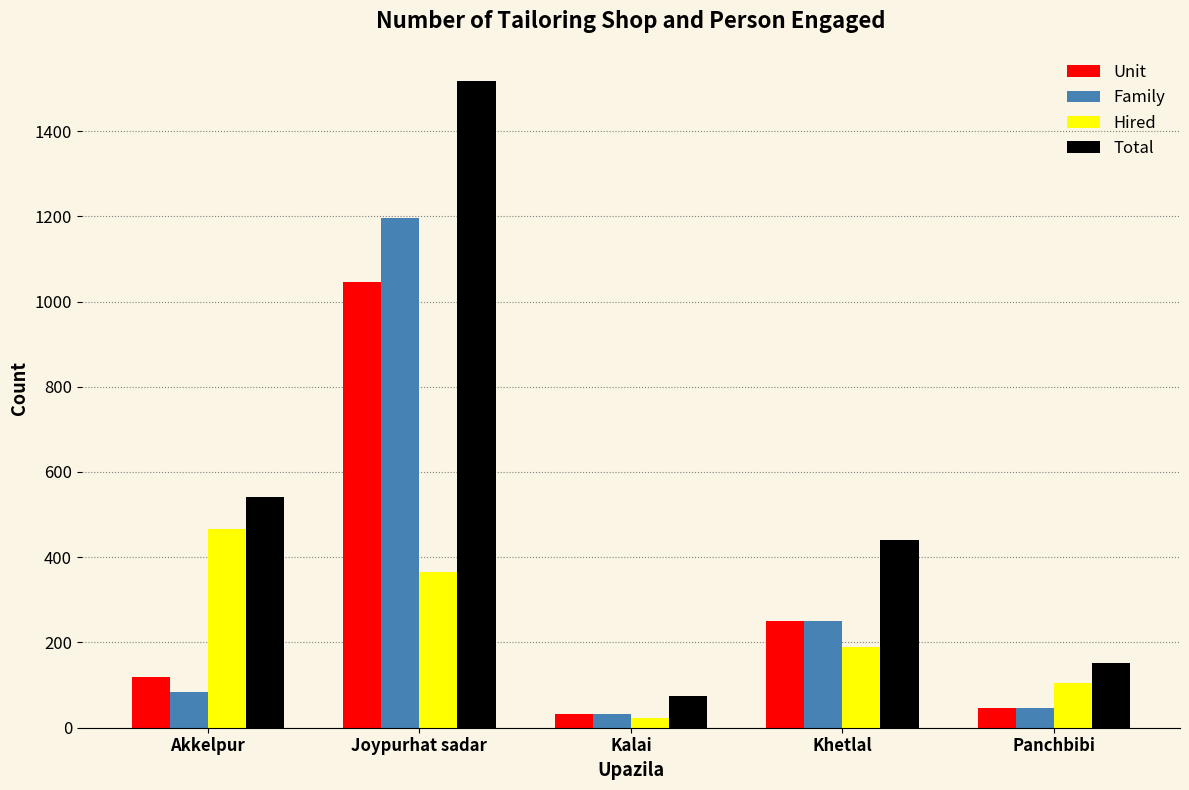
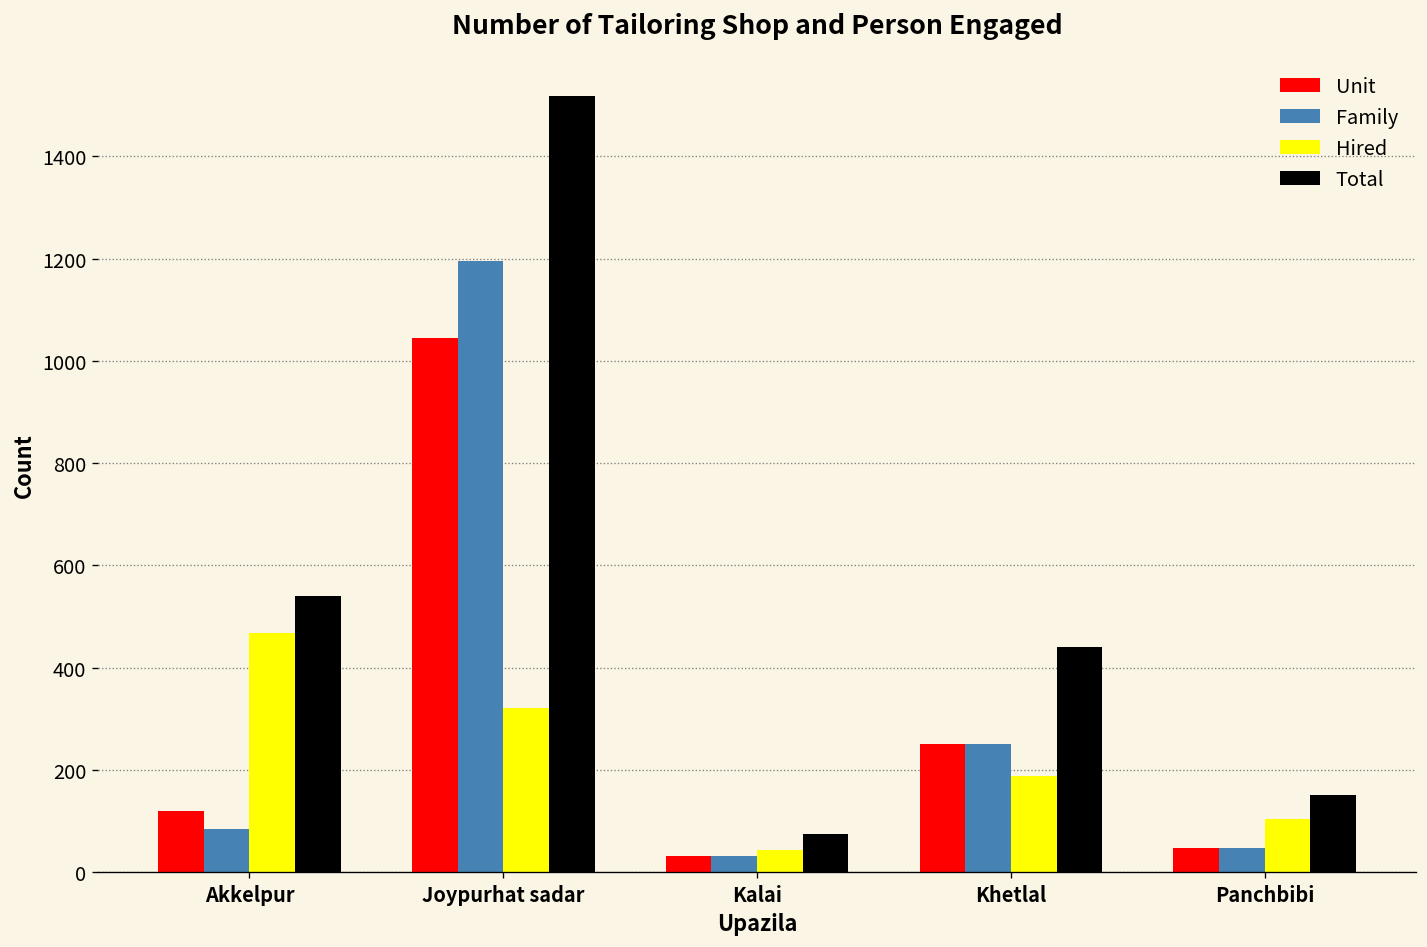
Hired, Joypurhat sadar: 370 -> 320
Hired, Kalai: 20 -> 40
